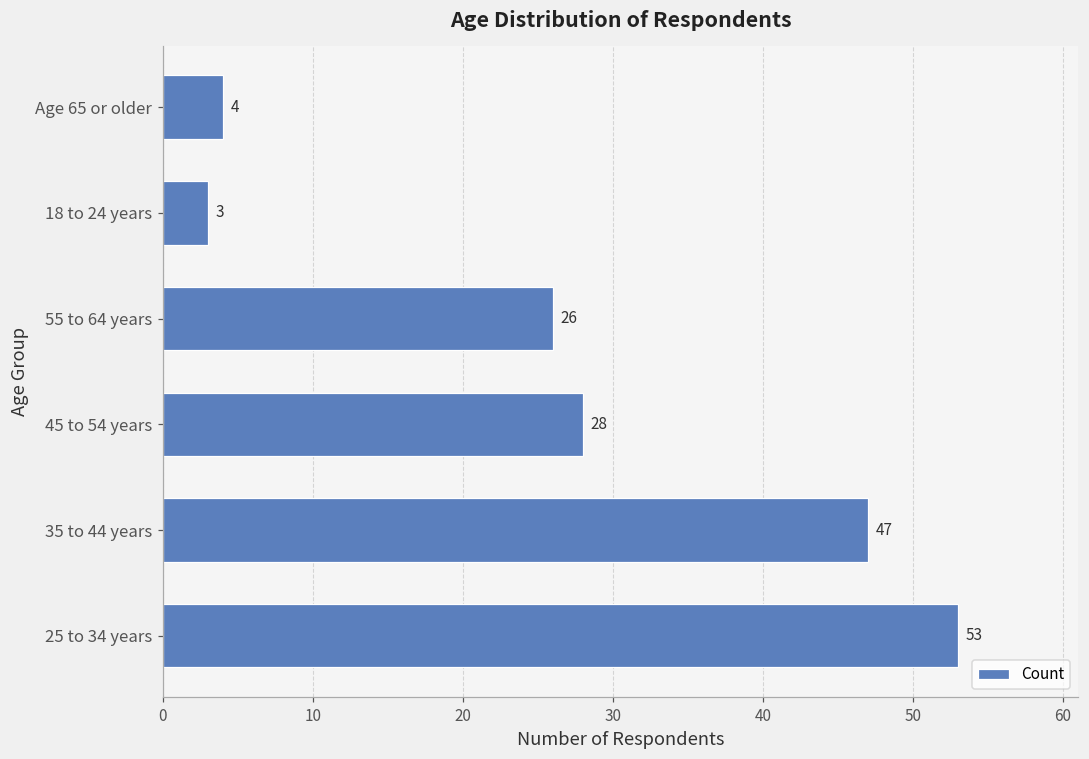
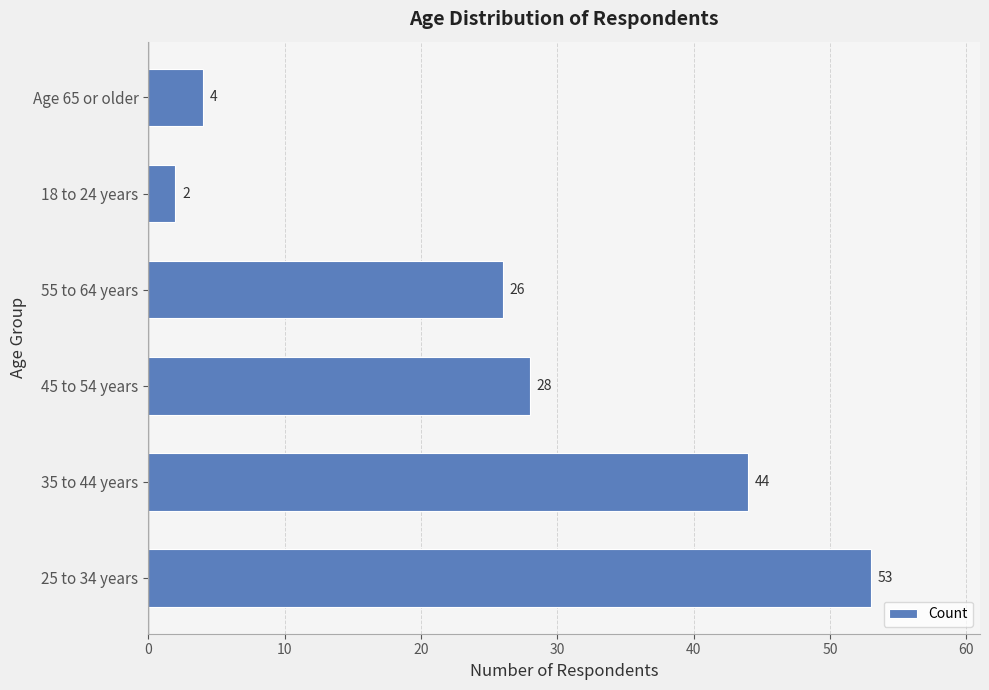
18 to 24 years: 3 -> 2
35 to 44 years: 47 -> 44
